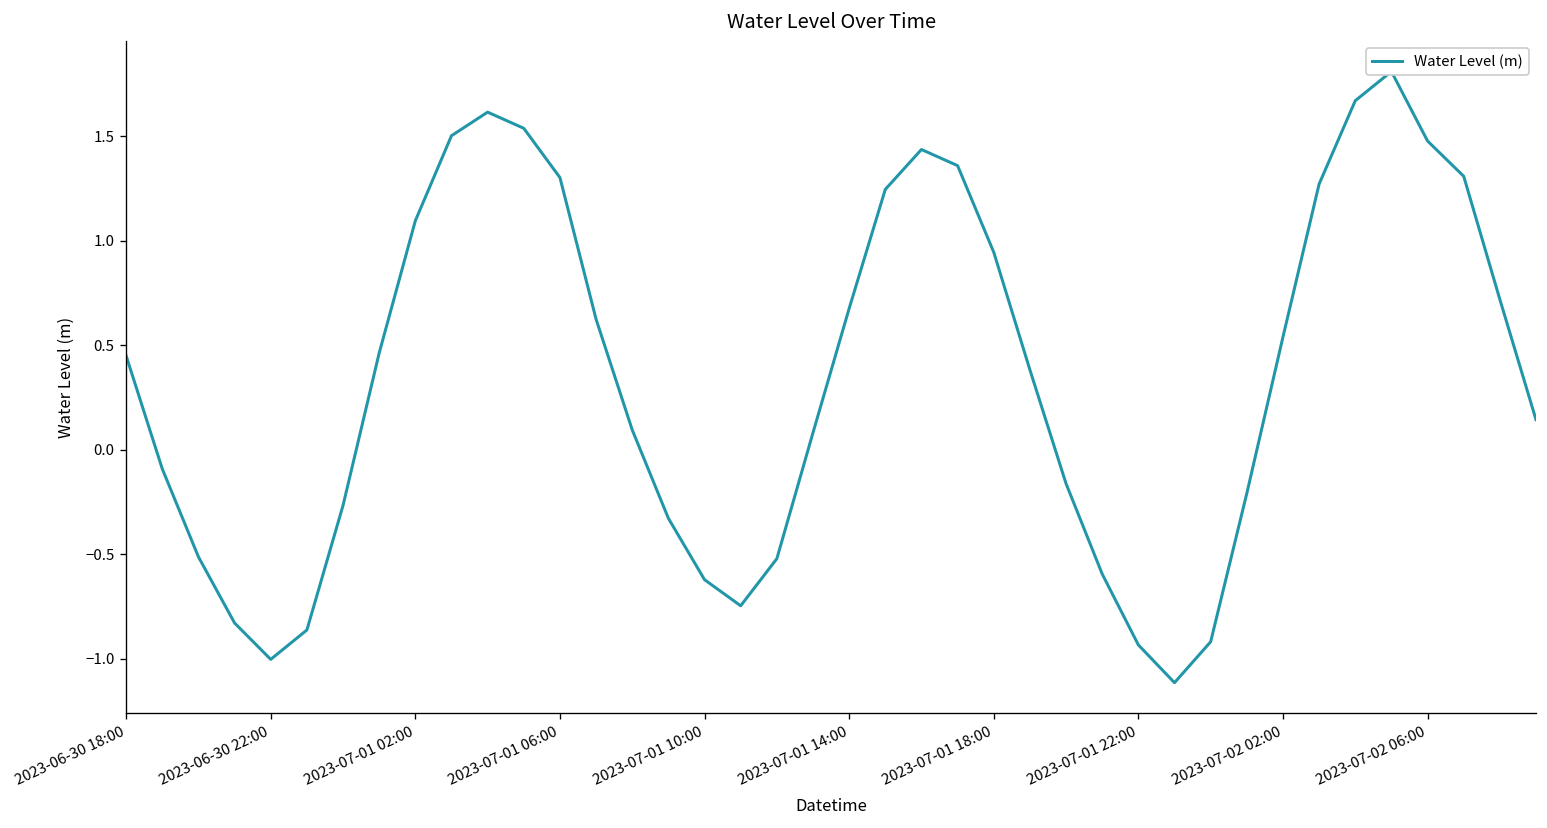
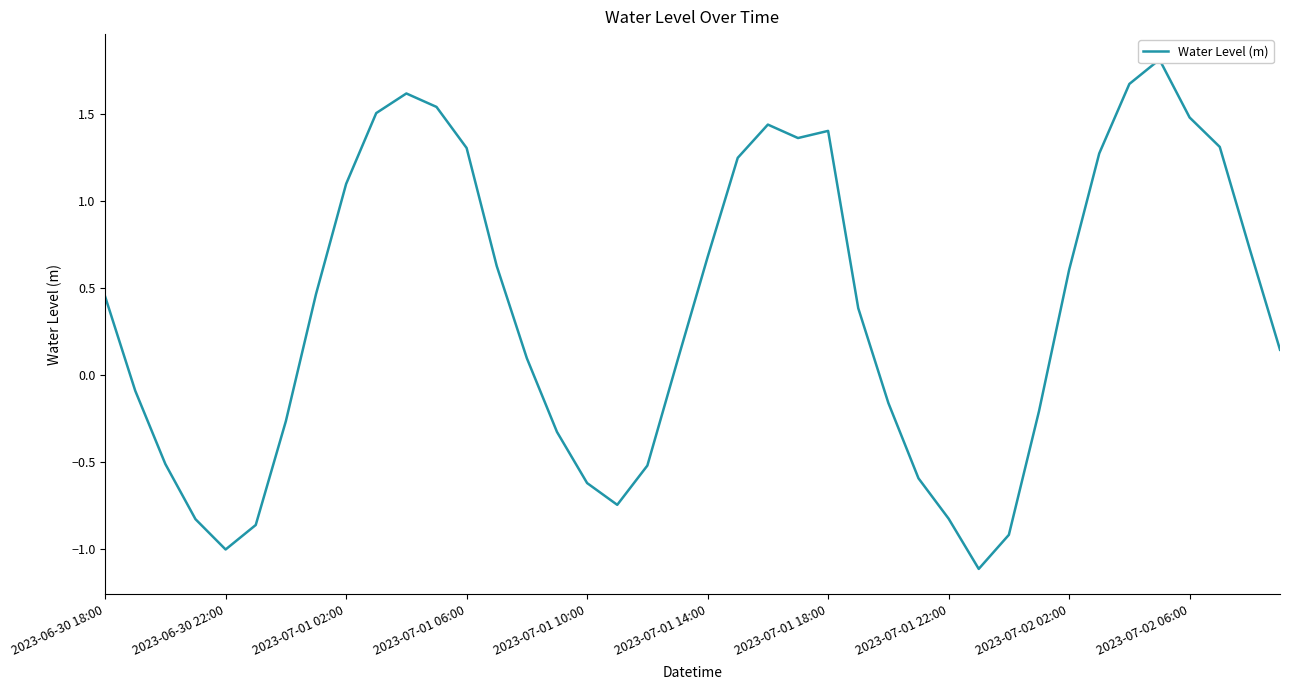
2023-07-01 18:00: 0.95 -> 1.40
2023-07-01 22:00: -0.93 -> -0.83
2023-07-02 02:00: 0.54 -> 0.60
